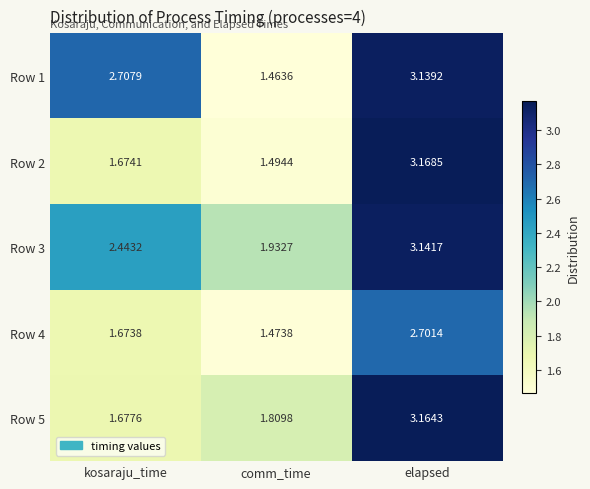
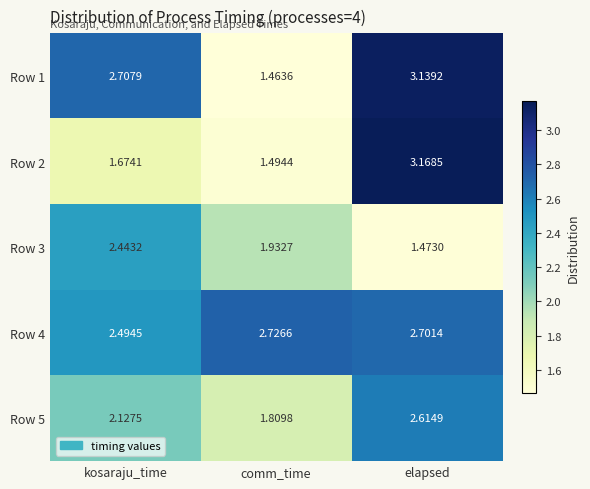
Row 3, elapsed: 3.1417 -> 1.4730
Row 4, kosaraju_time: 1.6738 -> 2.4945
Row 4, comm_time: 1.4738 -> 2.7266
Row 5, kosaraju_time: 1.6776 -> 2.1275
Row 5, elapsed: 3.1643 -> 2.6149
